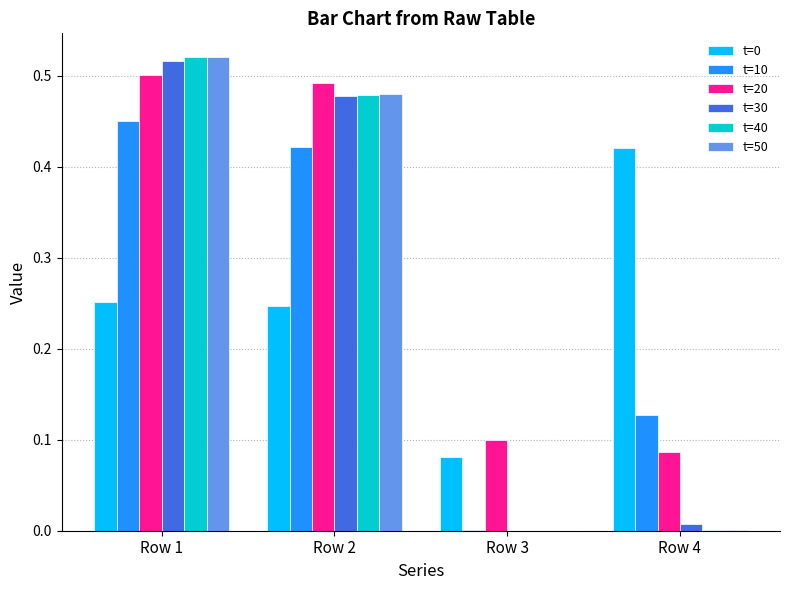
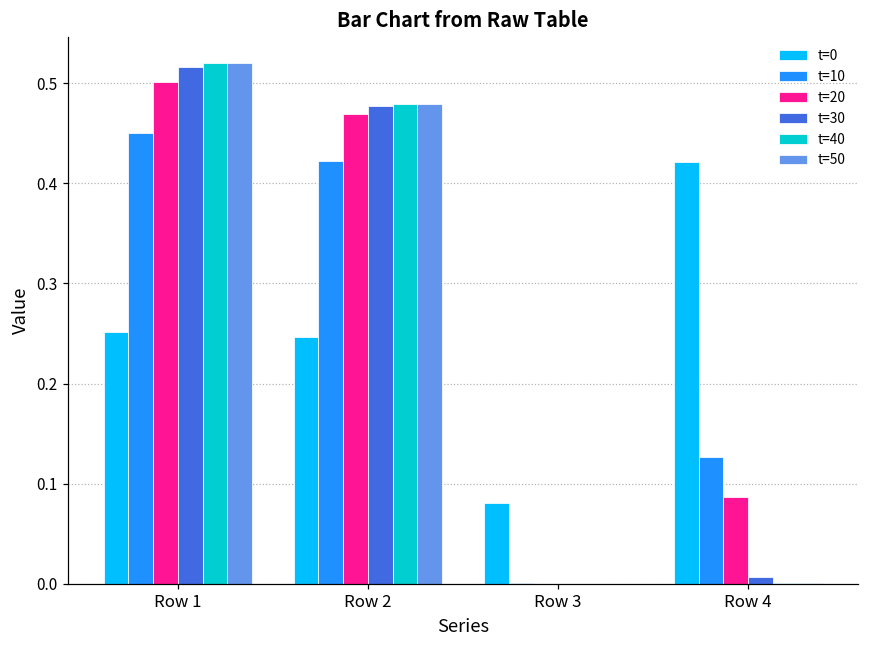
t=20, Row 2: 0.49 -> 0.47
t=20, Row 3: 0.1 -> 0.0
